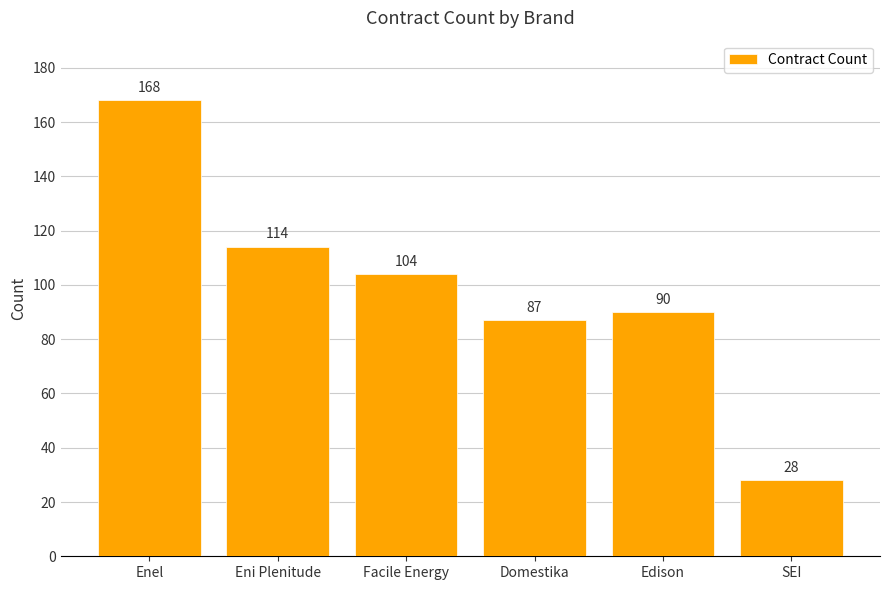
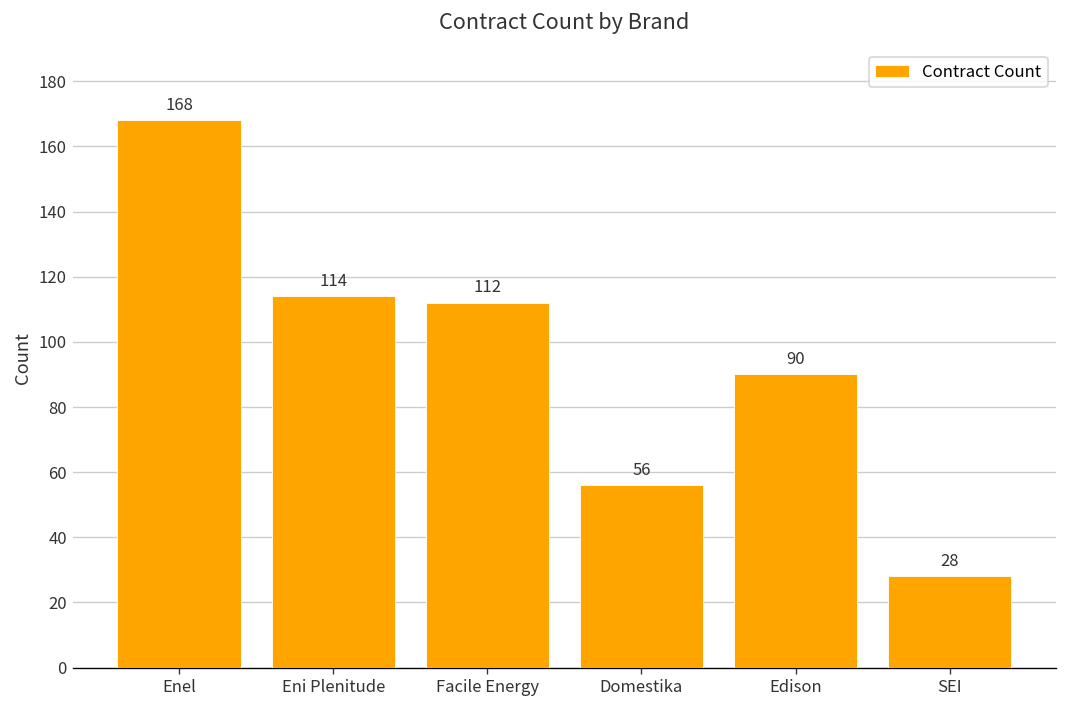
Facile Energy: 104 -> 112
Domestika: 87 -> 56
